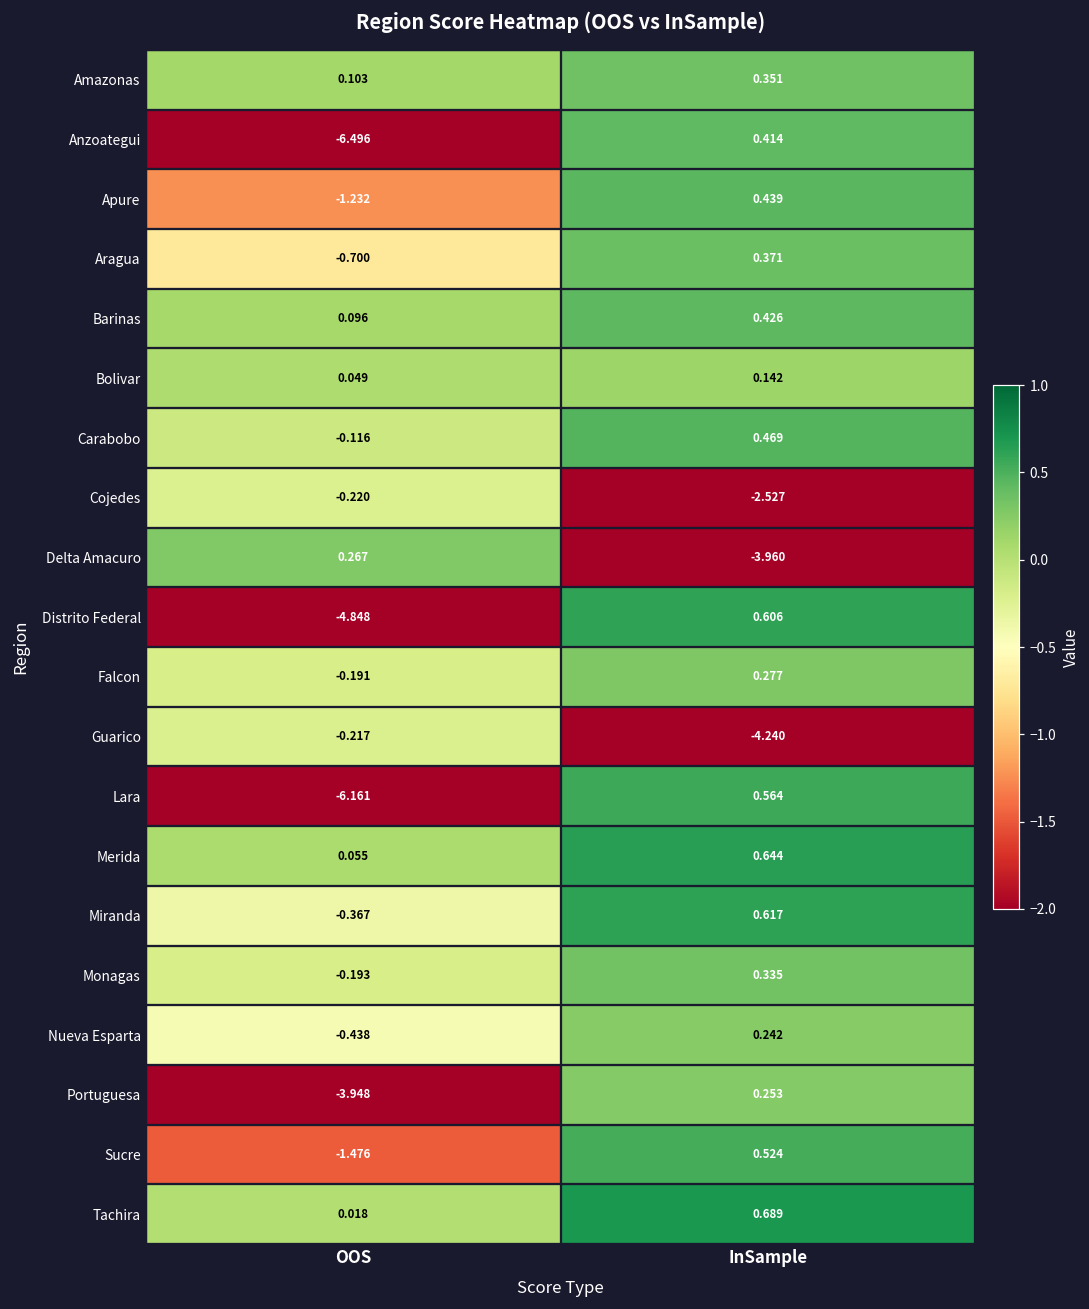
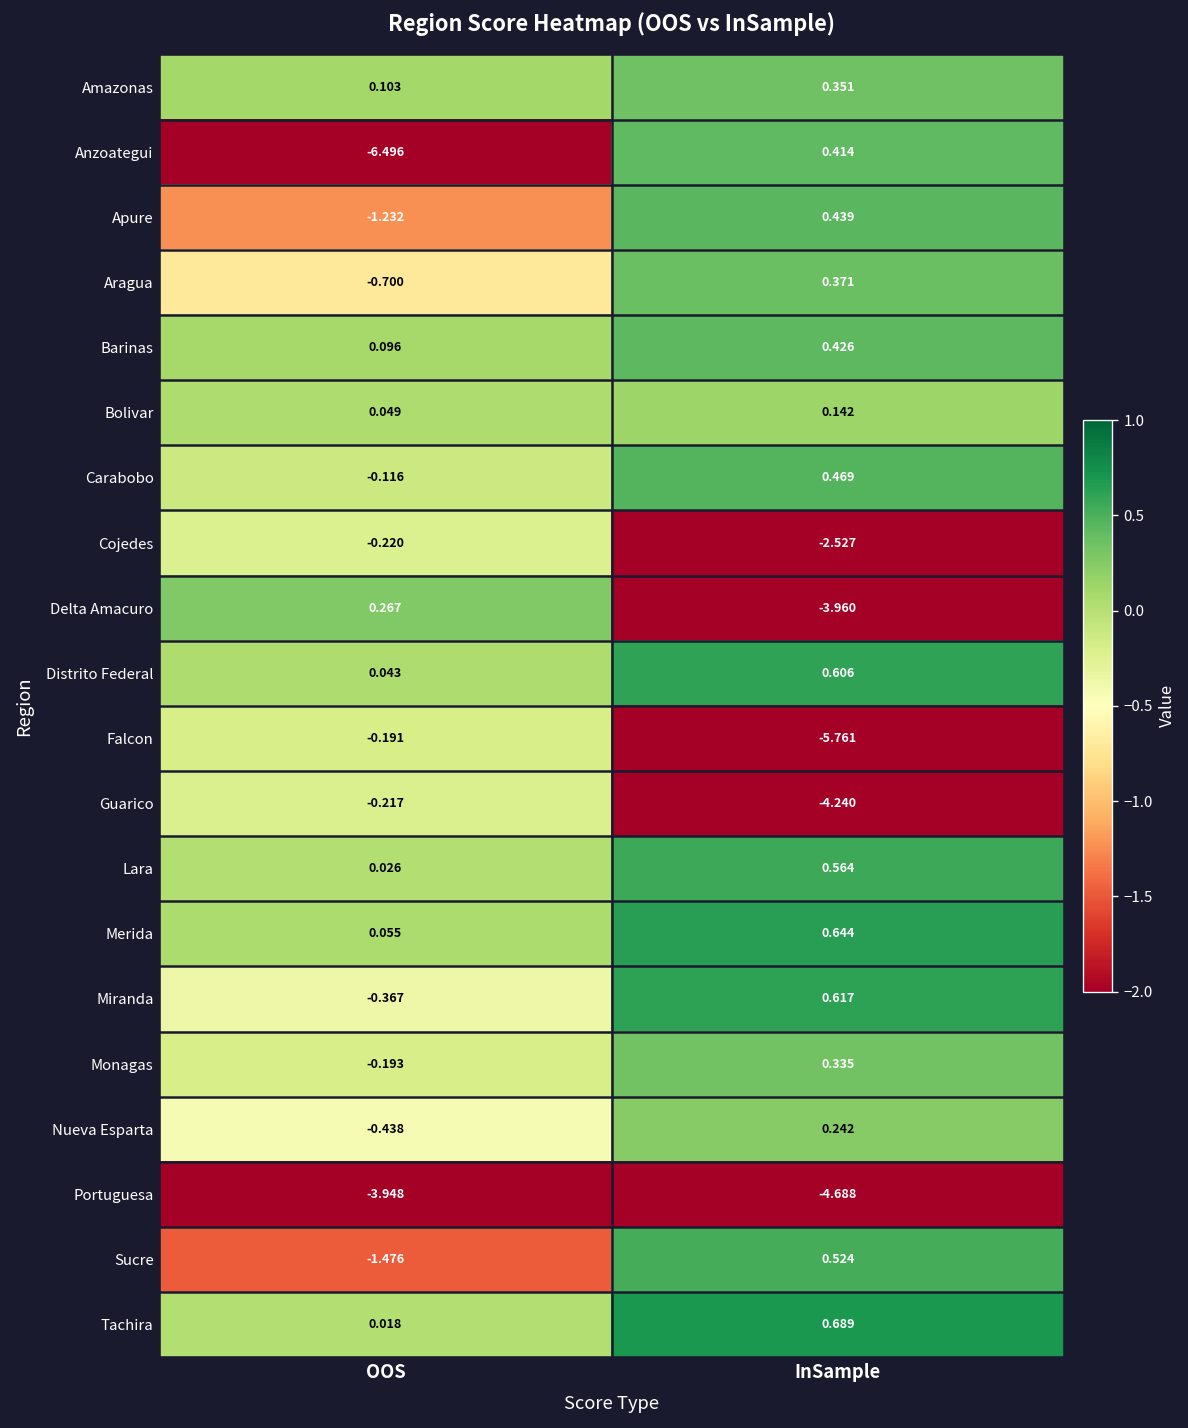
Distrito Federal, OOS: -4.848 -> 0.043
Falcon, InSample: 0.277 -> -5.761
Lara, OOS: -6.161 -> 0.026
Portuguesa, InSample: 0.253 -> -4.688
